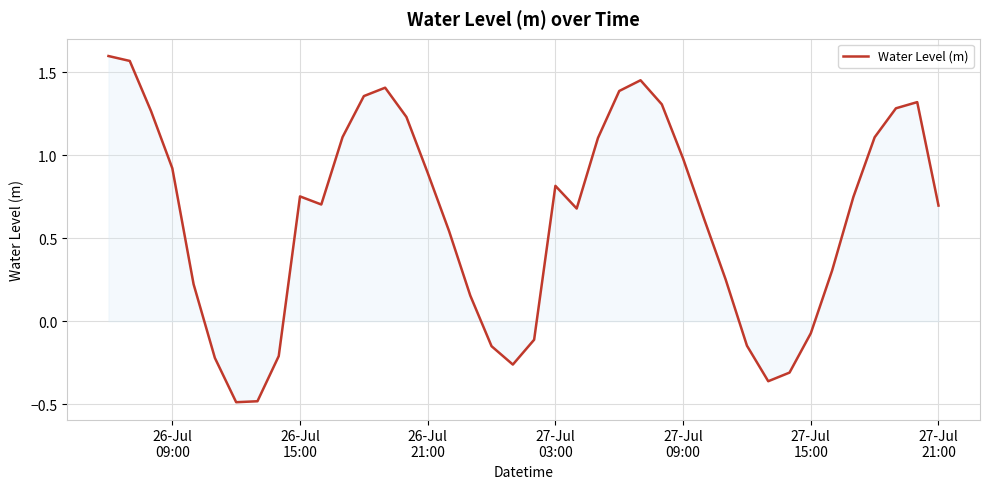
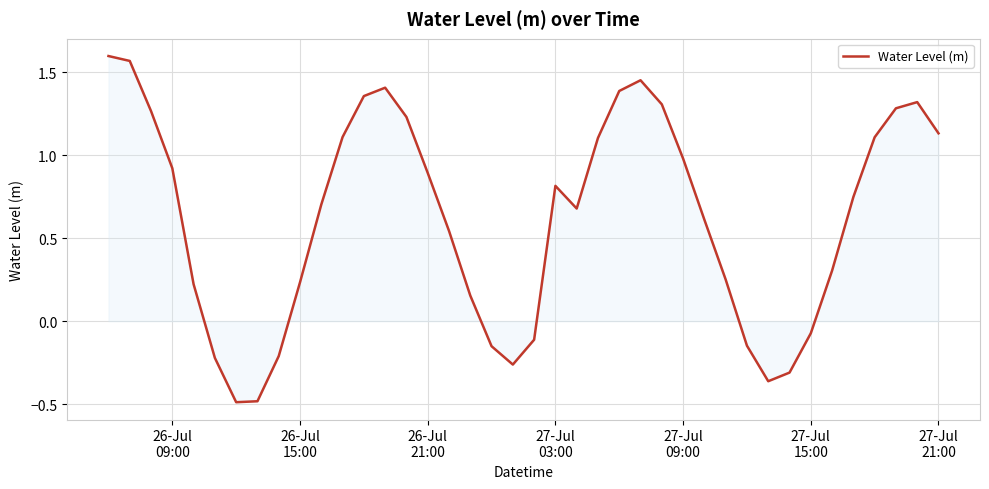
Water Level (m), 26-Jul 15:00: 0.75 -> 0.23
Water Level (m), 27-Jul 21:00: 0.70 -> 1.13
